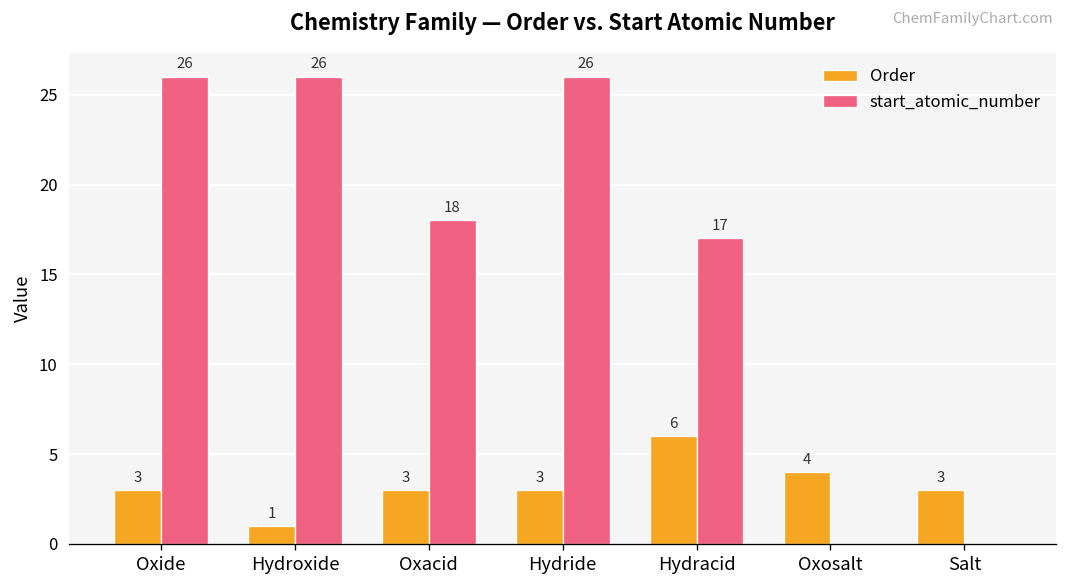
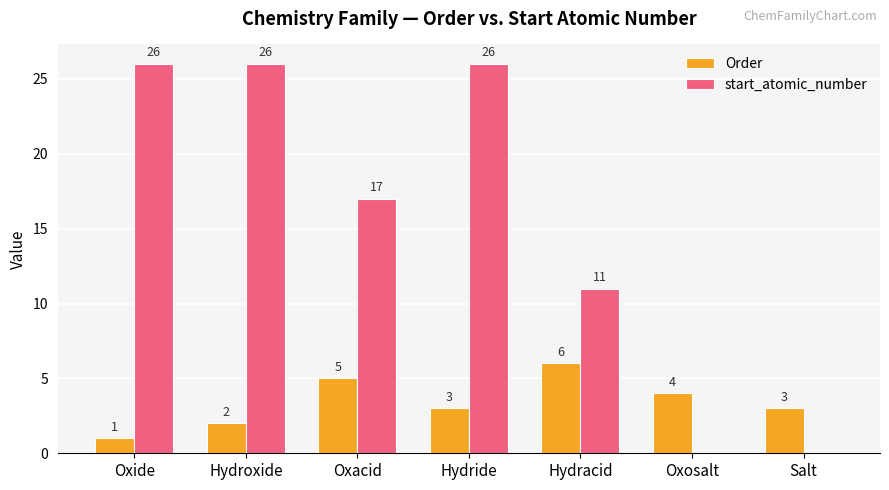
Order, Oxide: 3 -> 1
Order, Hydroxide: 1 -> 2
Order, Oxacid: 3 -> 5
start_atomic_number, Oxacid: 18 -> 17
start_atomic_number, Hydracid: 17 -> 11
